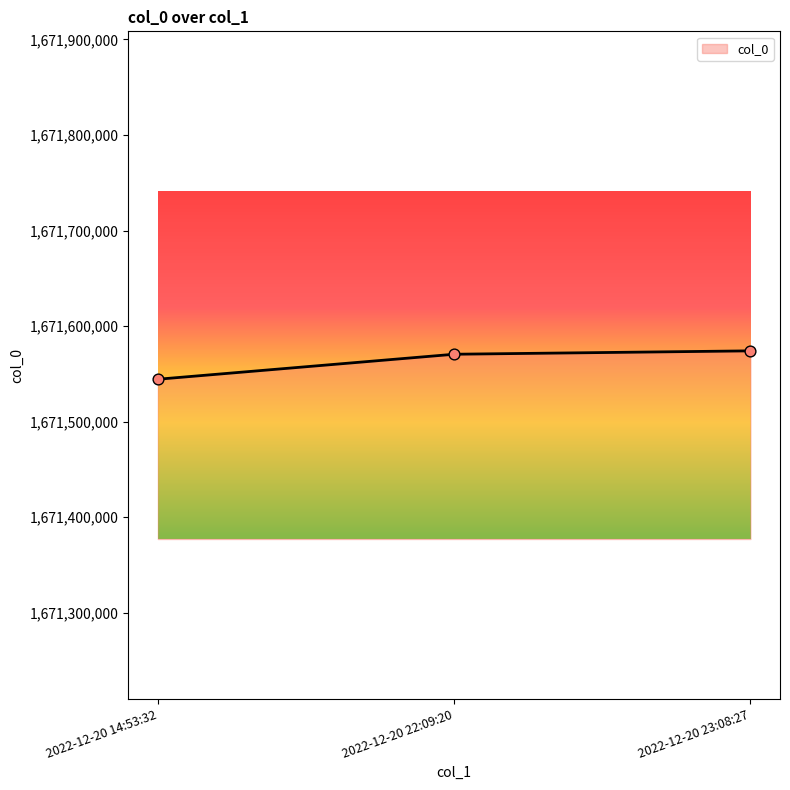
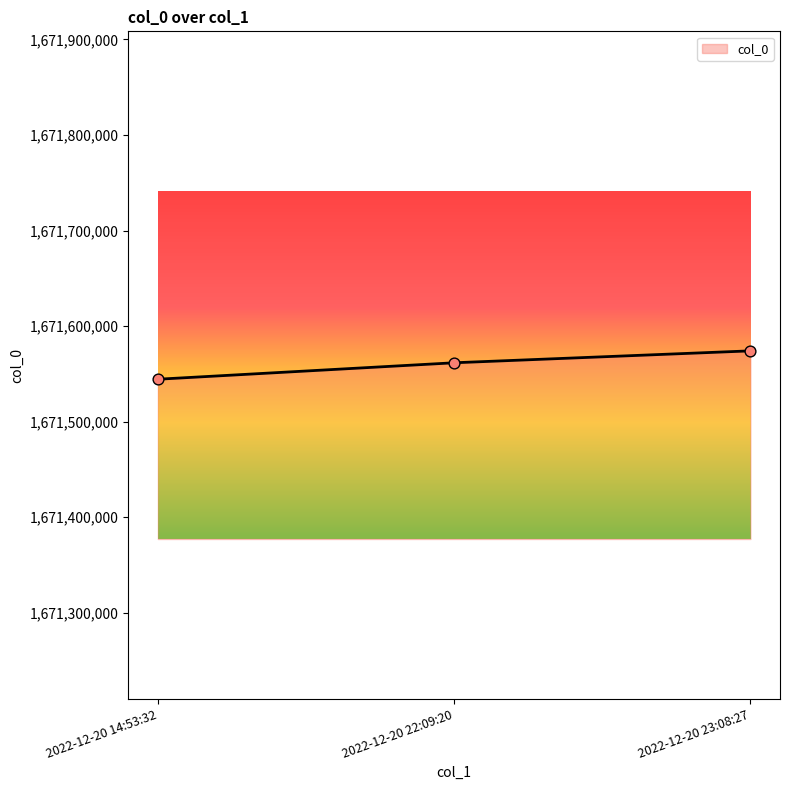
2022-12-20 22:09:20: 1,671,570,000 -> 1,671,560,000
